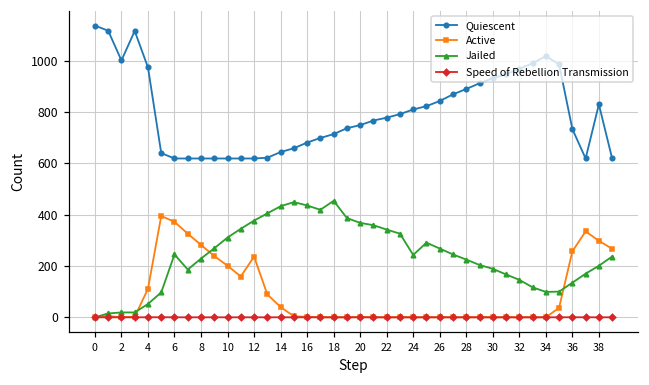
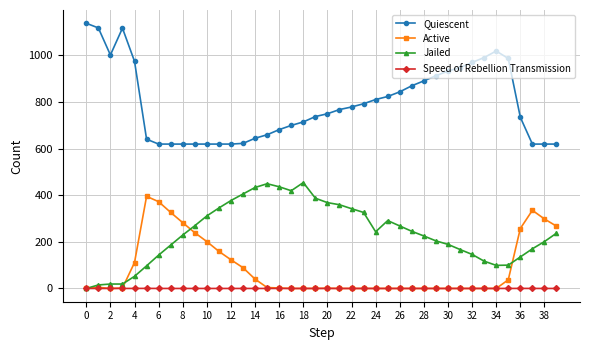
Jailed, 6: 250 -> 140
Active, 12: 240 -> 120
Quiescent, 38: 830 -> 620
